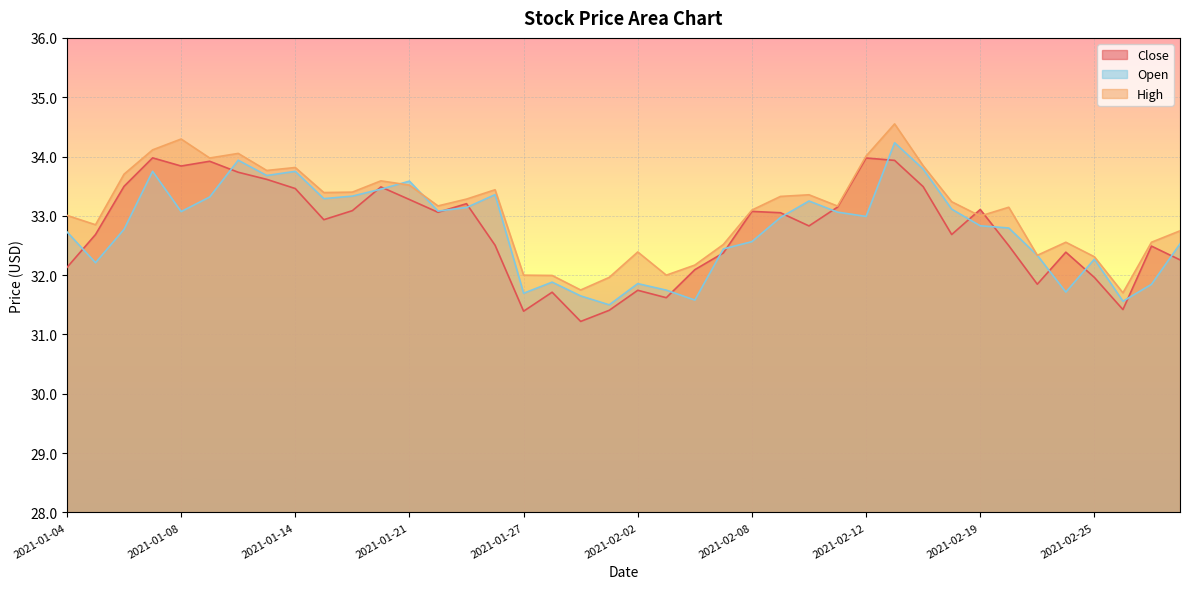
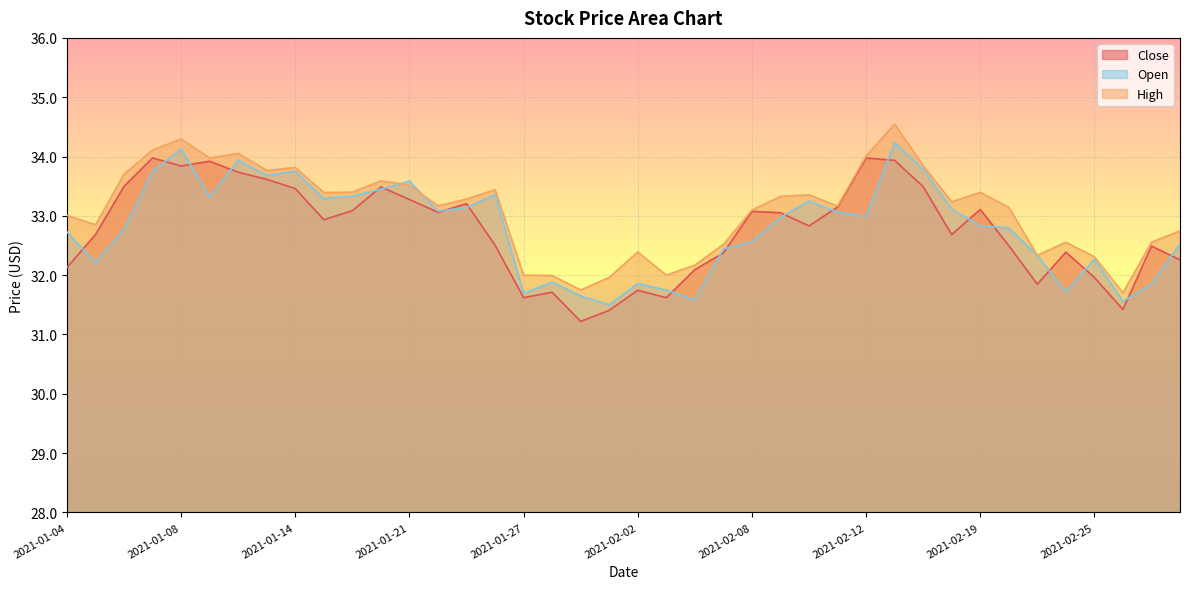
Open, 2021-01-08: 33.1 -> 34.1
Close, 2021-01-27: 31.4 -> 31.6
High, 2021-02-19: 33.0 -> 33.4
